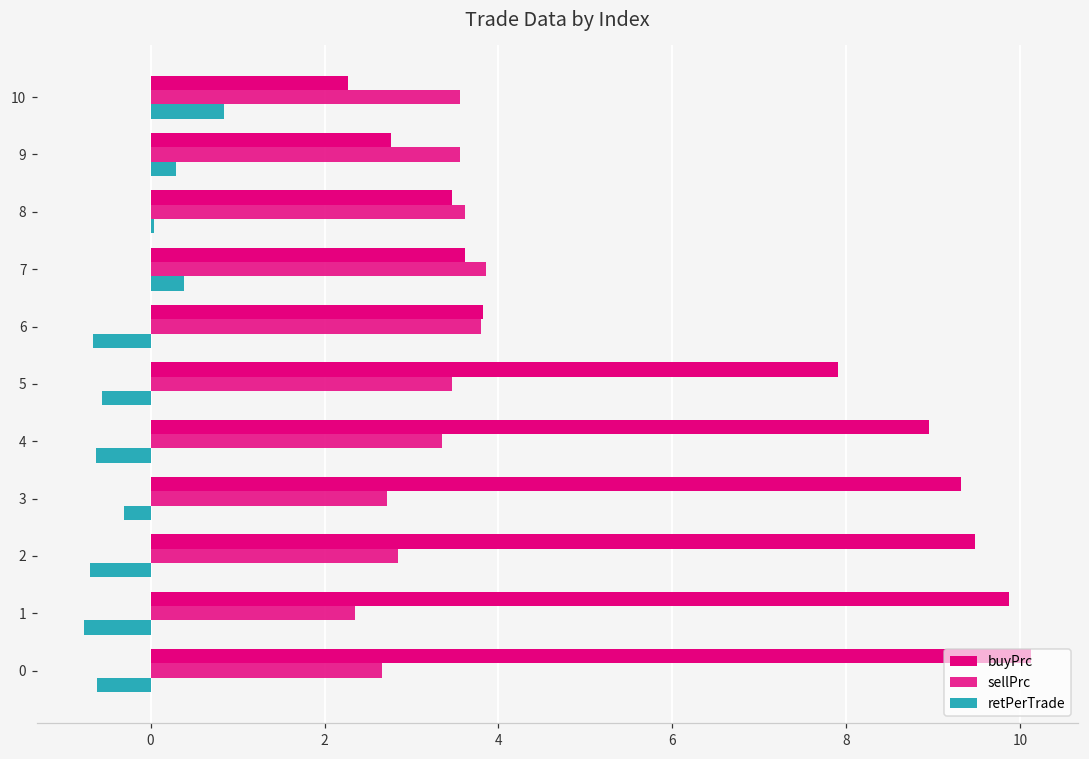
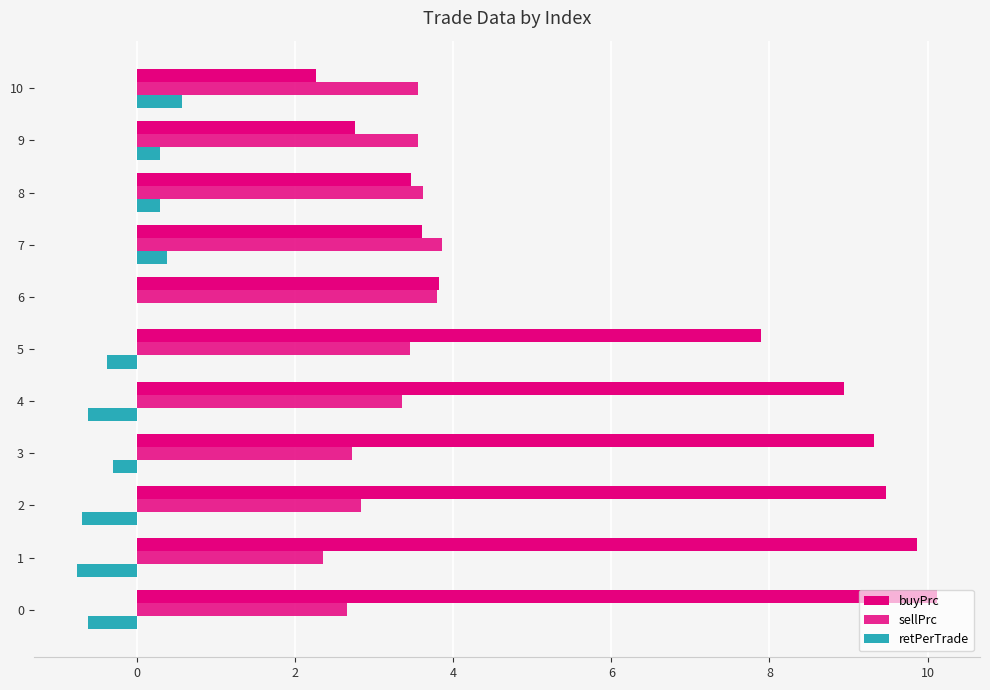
retPerTrade, 10: 0.8 -> 0.6
retPerTrade, 8: 0.0 -> 0.3
retPerTrade, 6: -0.7 -> 0.0
retPerTrade, 5: -0.6 -> -0.4
